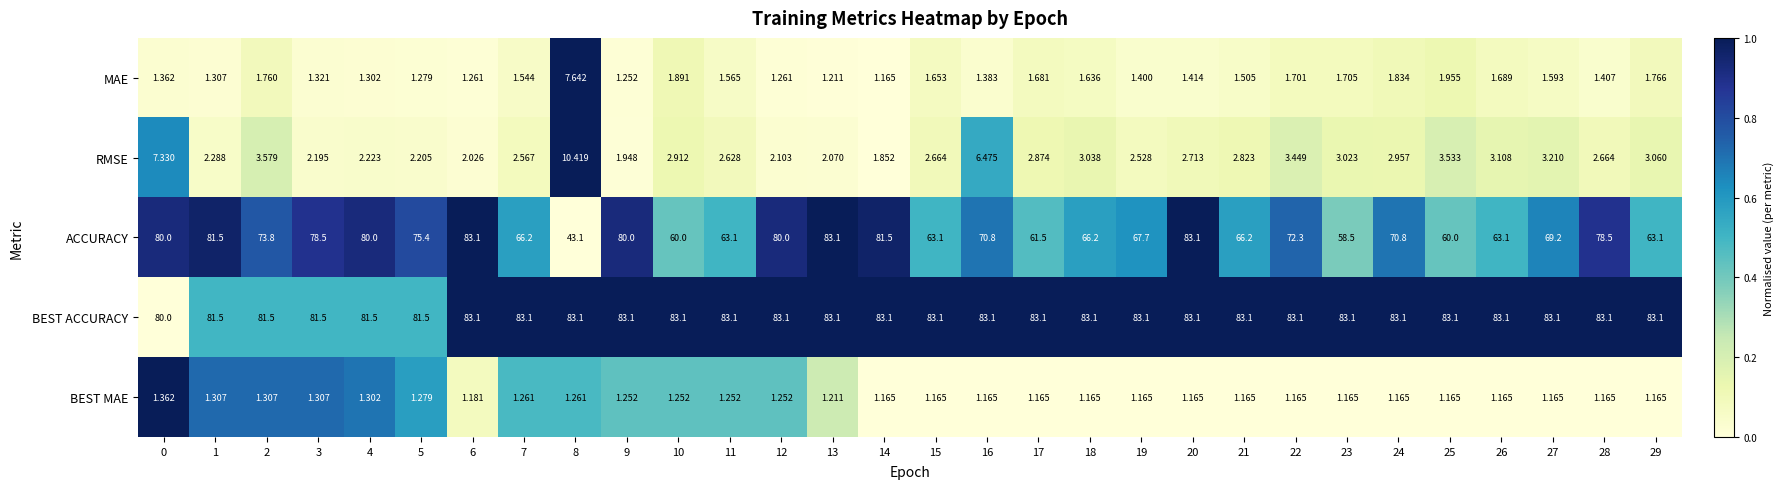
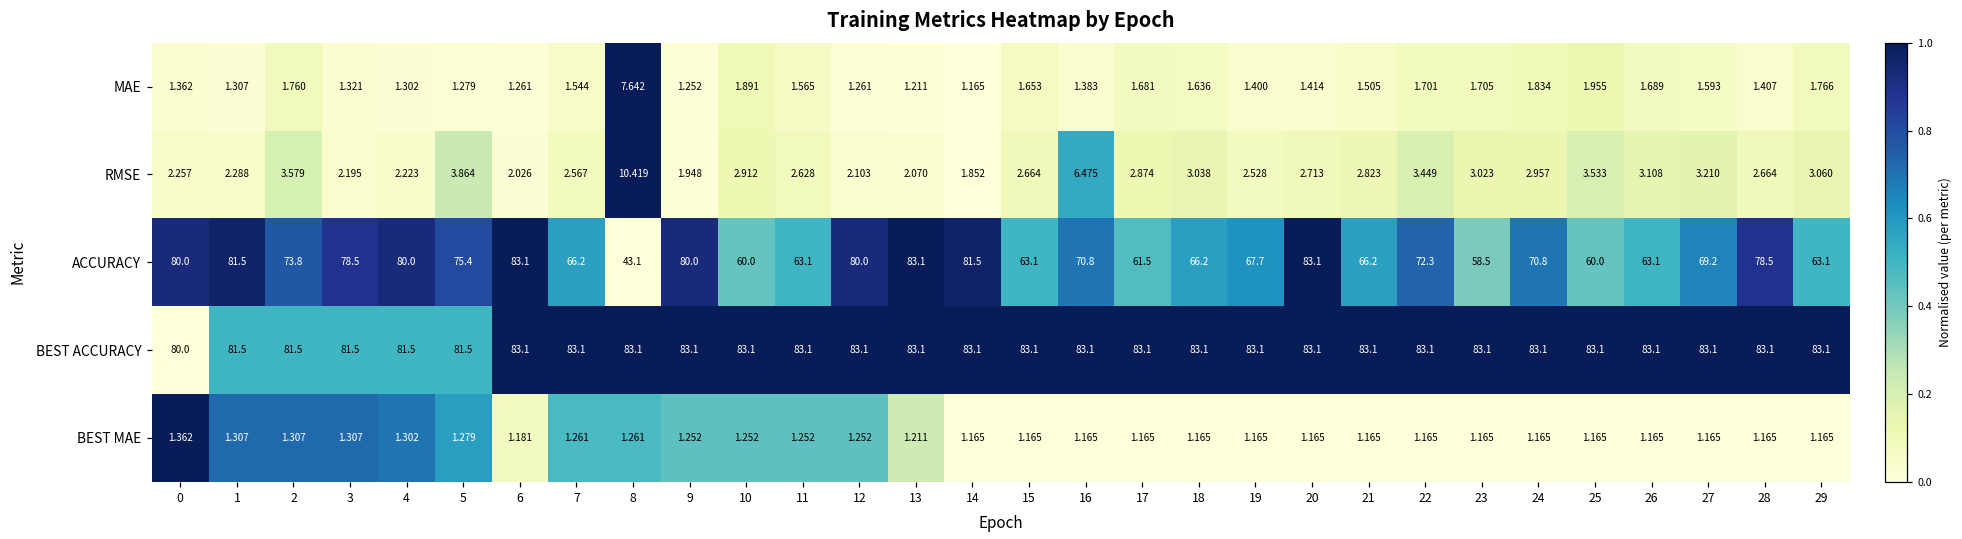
RMSE, 0: 7.330 -> 2.257
RMSE, 5: 2.205 -> 3.864
